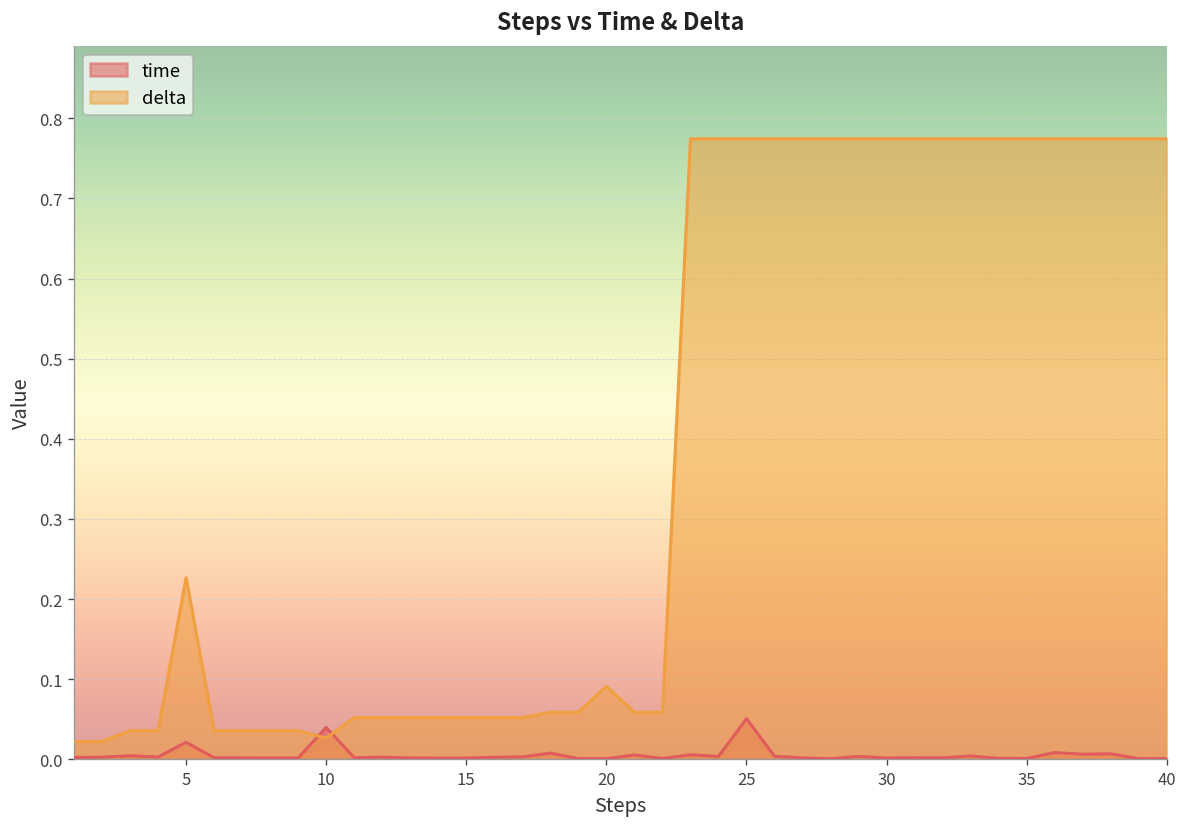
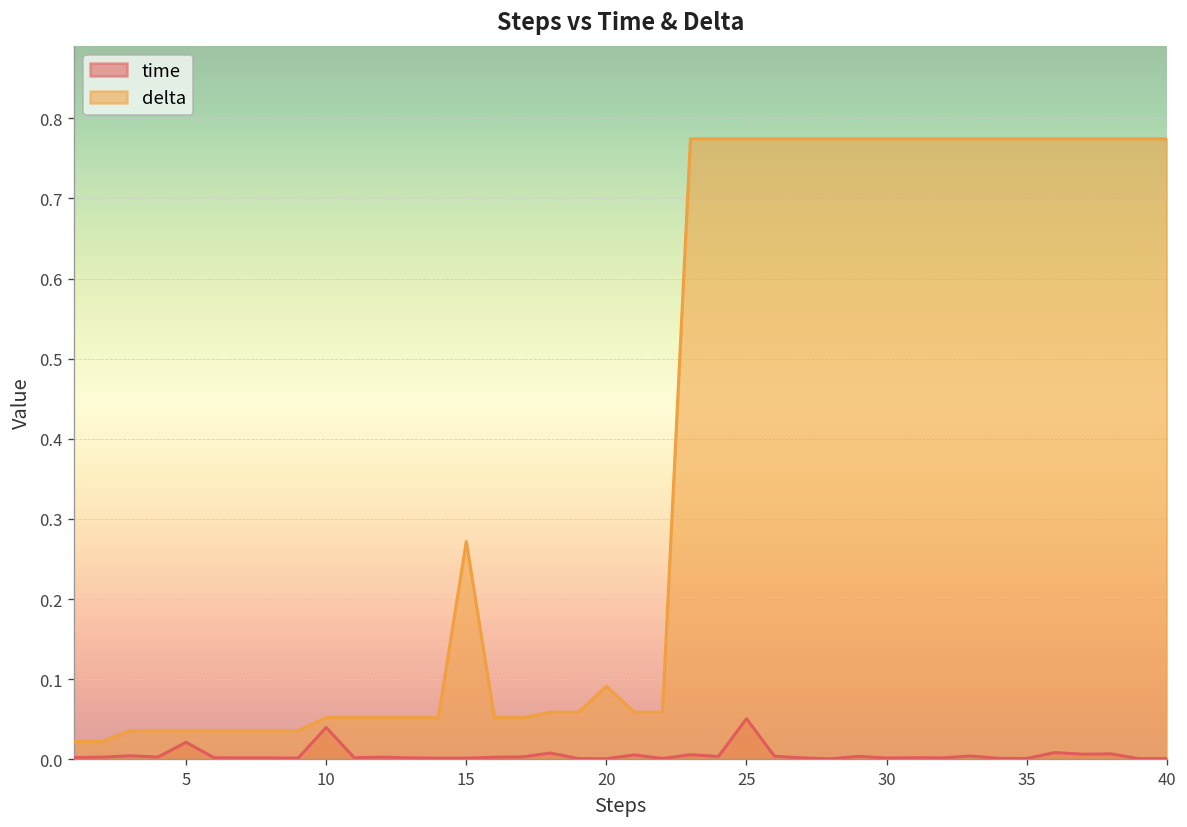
delta, 5: 0.23 -> 0.04
delta, 10: 0.03 -> 0.05
delta, 15: 0.05 -> 0.27
